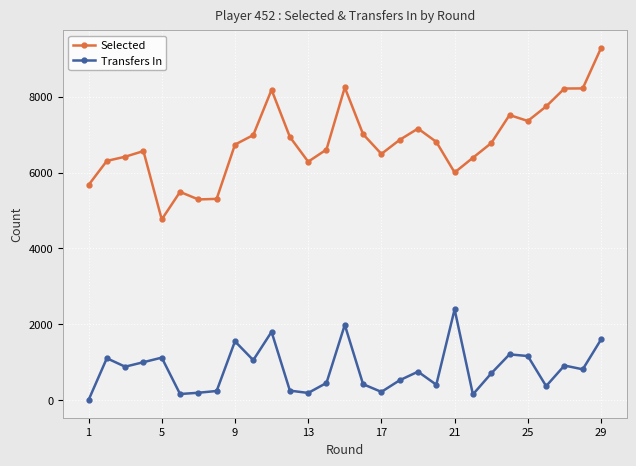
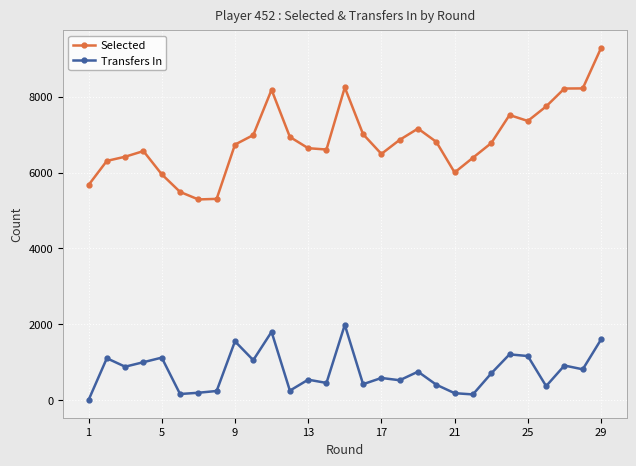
Selected, 5: 4800 -> 6000
Selected, 13: 6300 -> 6600
Transfers In, 13: 200 -> 500
Transfers In, 17: 200 -> 600
Transfers In, 21: 2400 -> 200
